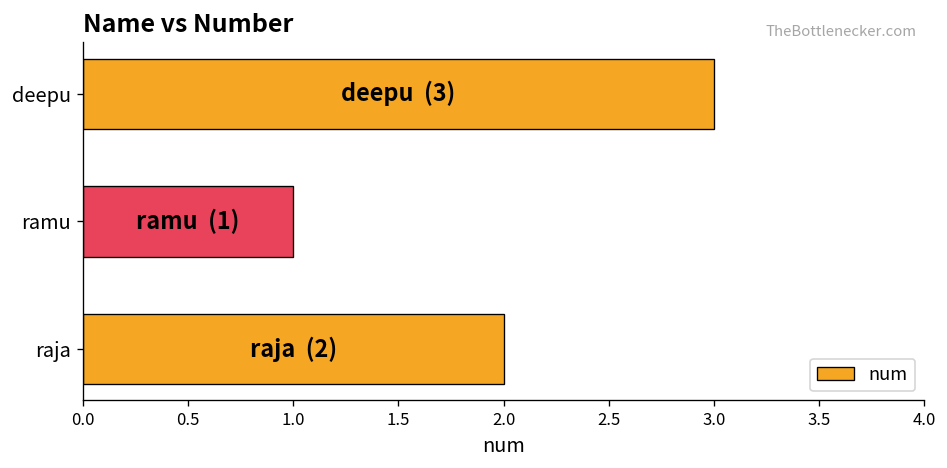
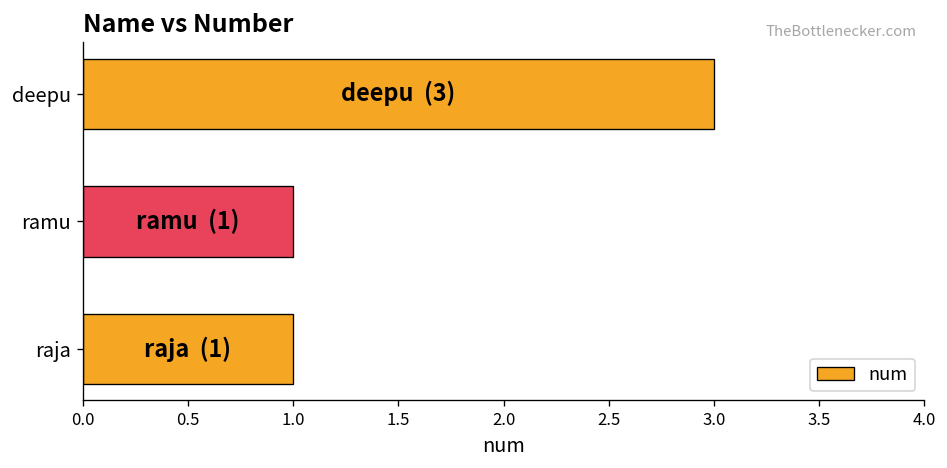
raja: (2) -> (1)
